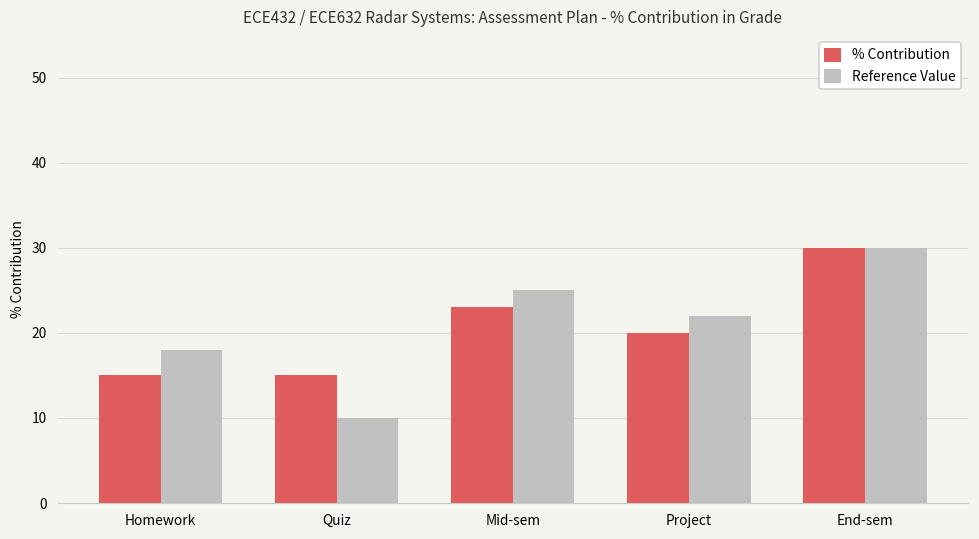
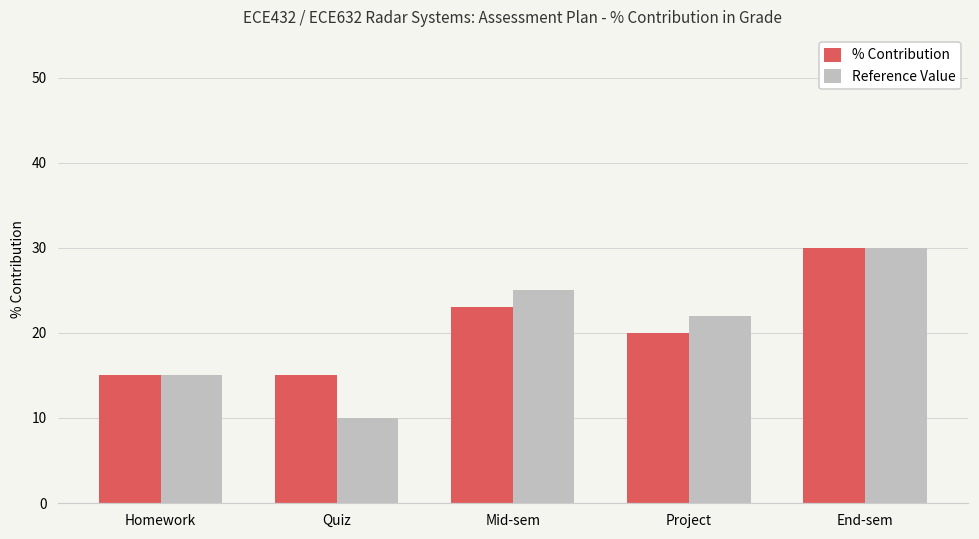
Reference Value, Homework: 18 -> 15
